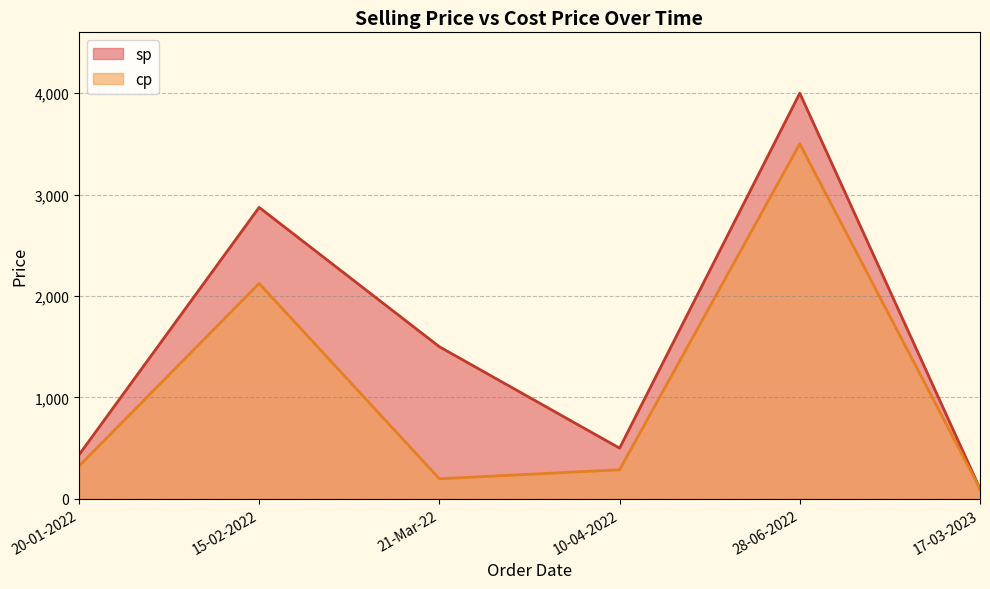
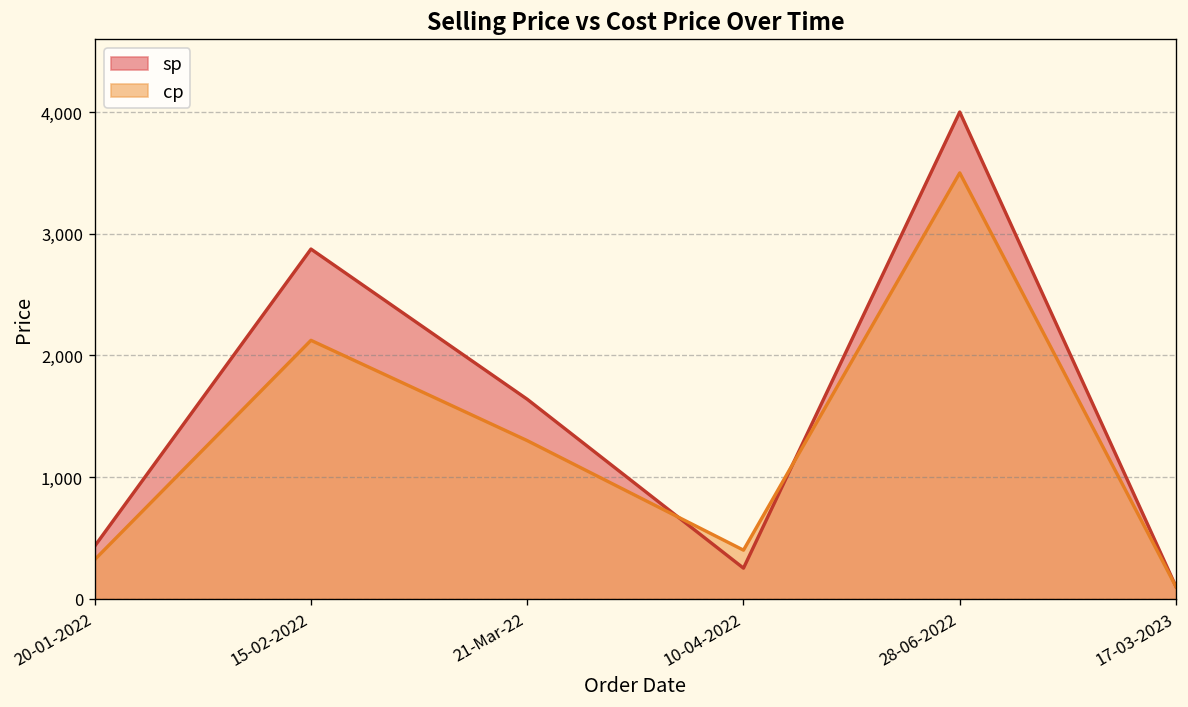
sp, 21-Mar-22: 1,500 -> 1,640
cp, 21-Mar-22: 200 -> 1,300
sp, 10-04-2022: 500 -> 250
cp, 10-04-2022: 290 -> 400
